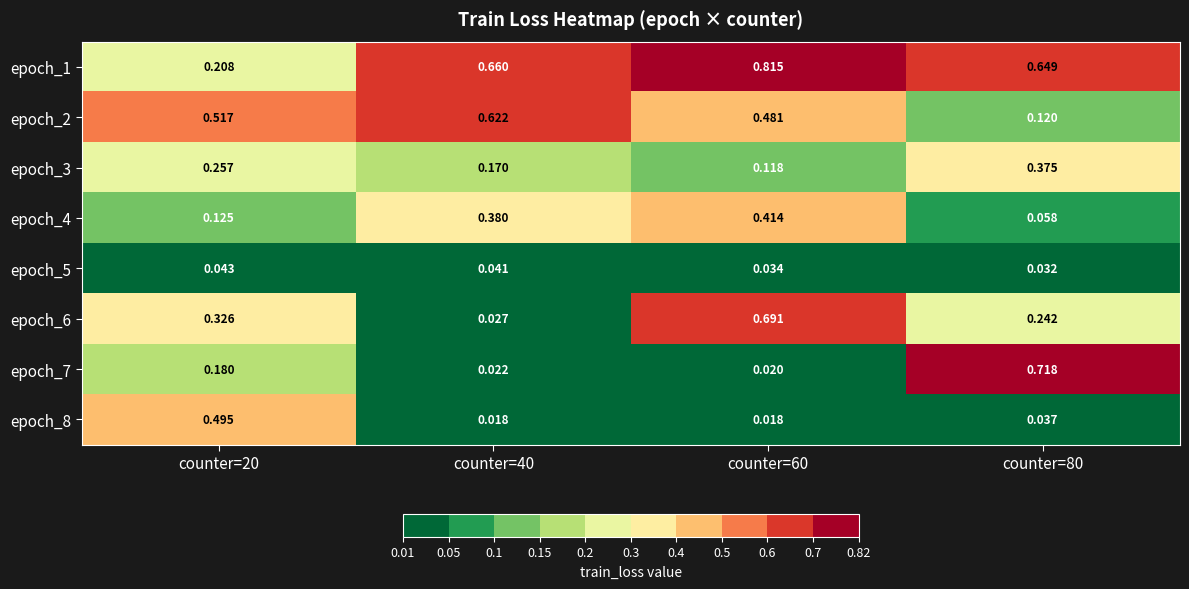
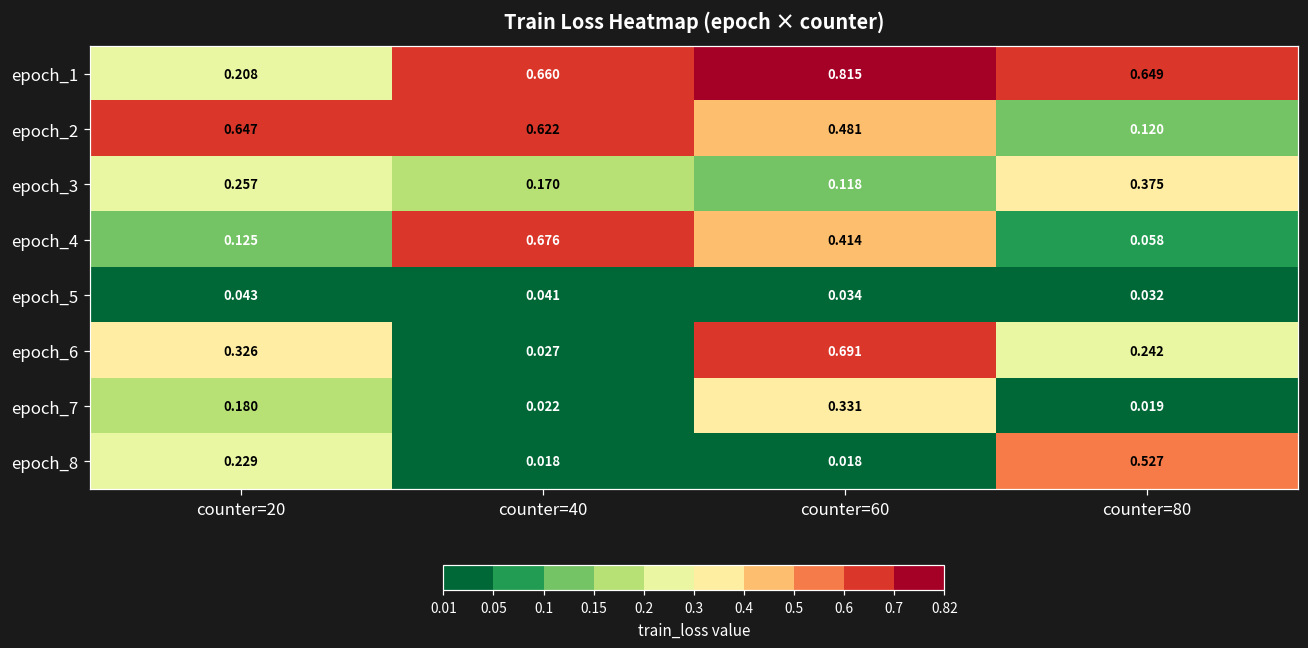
epoch_2, counter=20: 0.517 -> 0.647
epoch_4, counter=40: 0.380 -> 0.676
epoch_7, counter=60: 0.020 -> 0.331
epoch_7, counter=80: 0.718 -> 0.019
epoch_8, counter=20: 0.495 -> 0.229
epoch_8, counter=80: 0.037 -> 0.527
